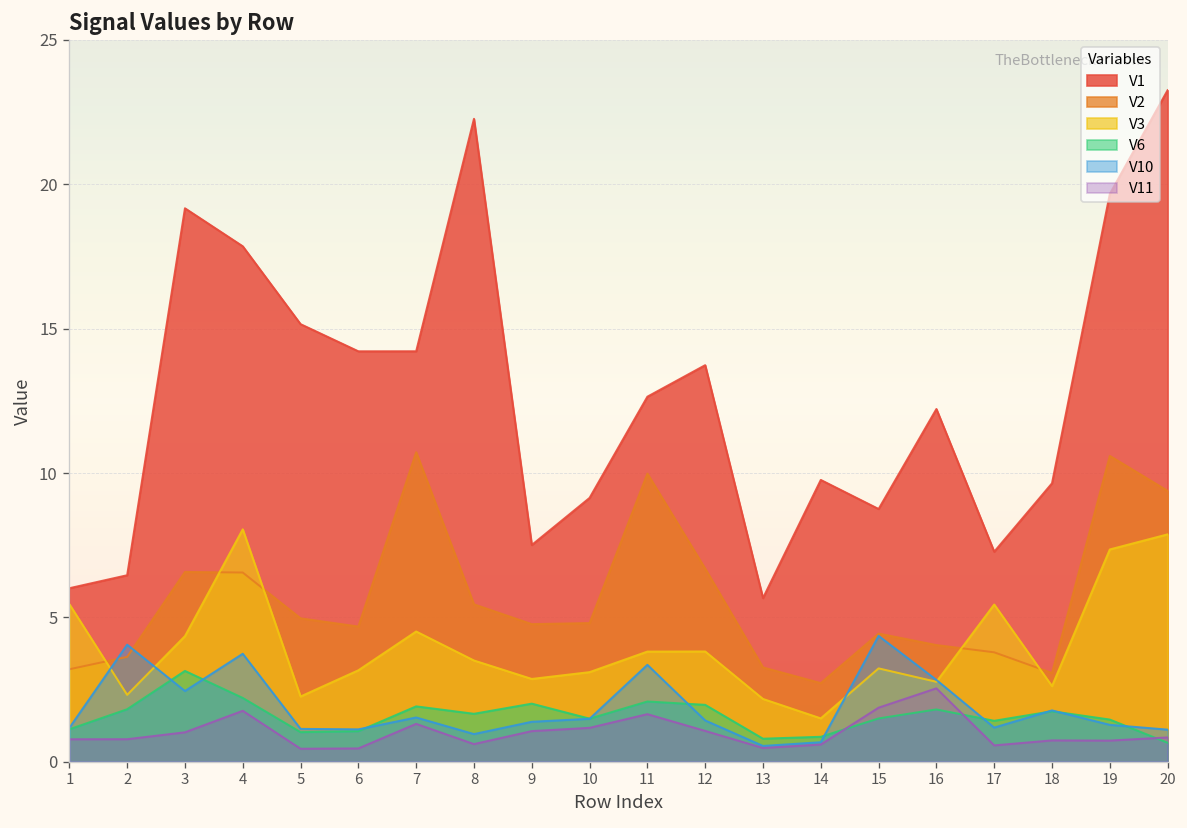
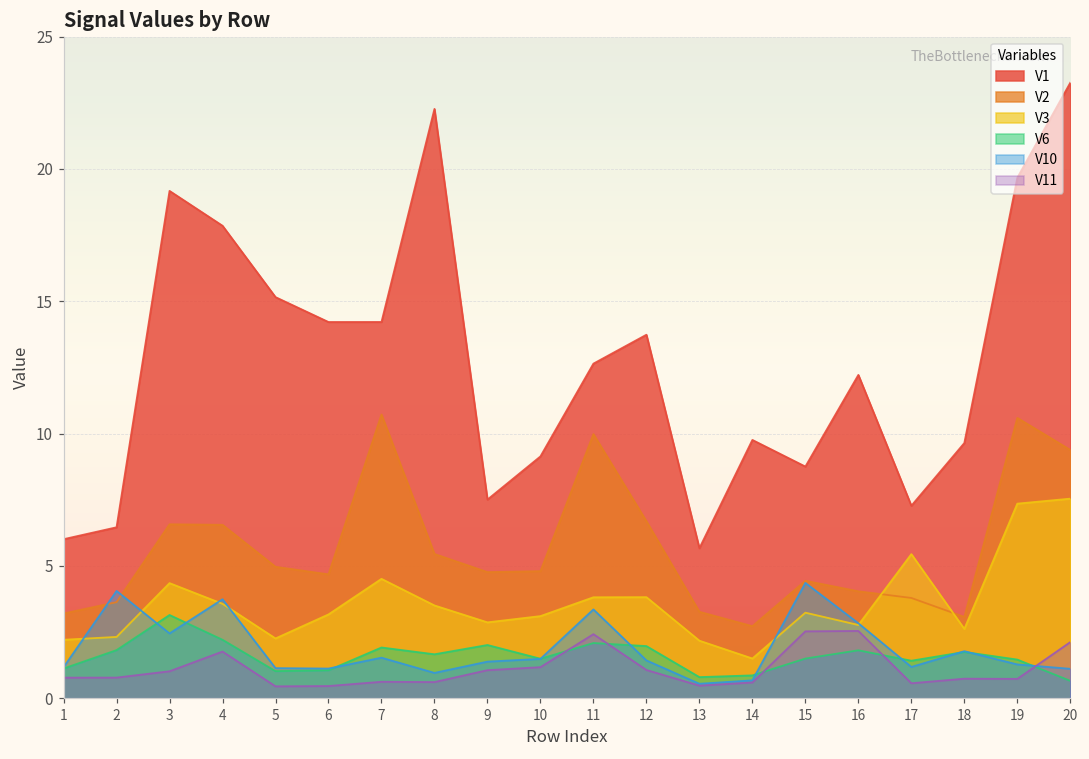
V3, 1: 5.5 -> 2.2
V3, 4: 8.1 -> 3.6
V11, 7: 1.3 -> 0.6
V11, 11: 1.6 -> 2.4
V11, 15: 1.9 -> 2.5
V3, 20: 7.9 -> 7.5
V11, 20: 0.8 -> 2.1
